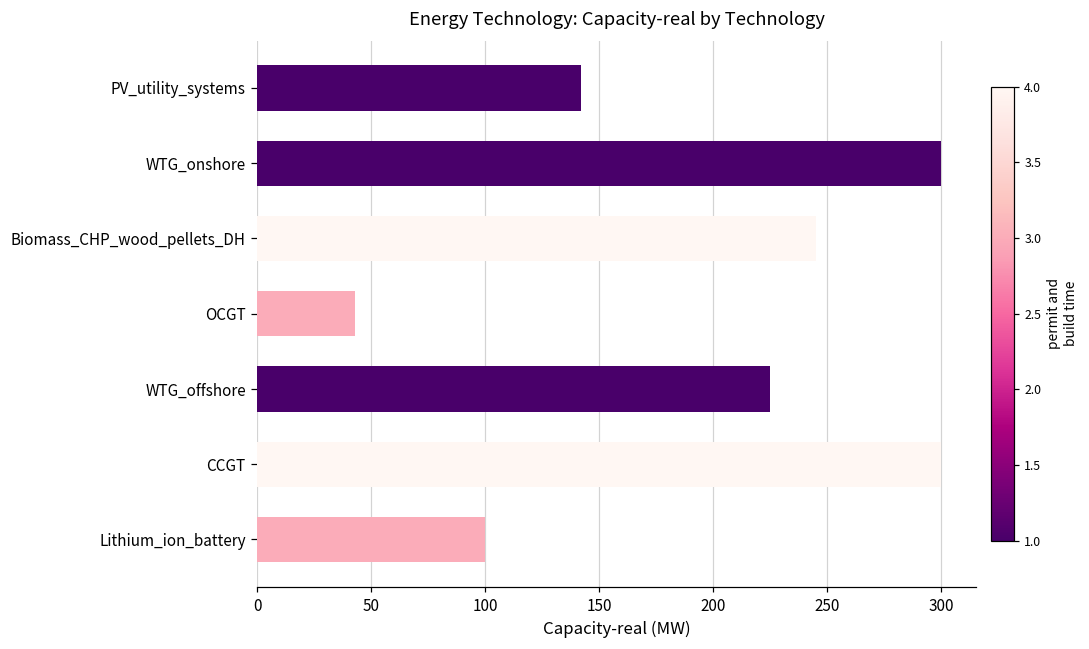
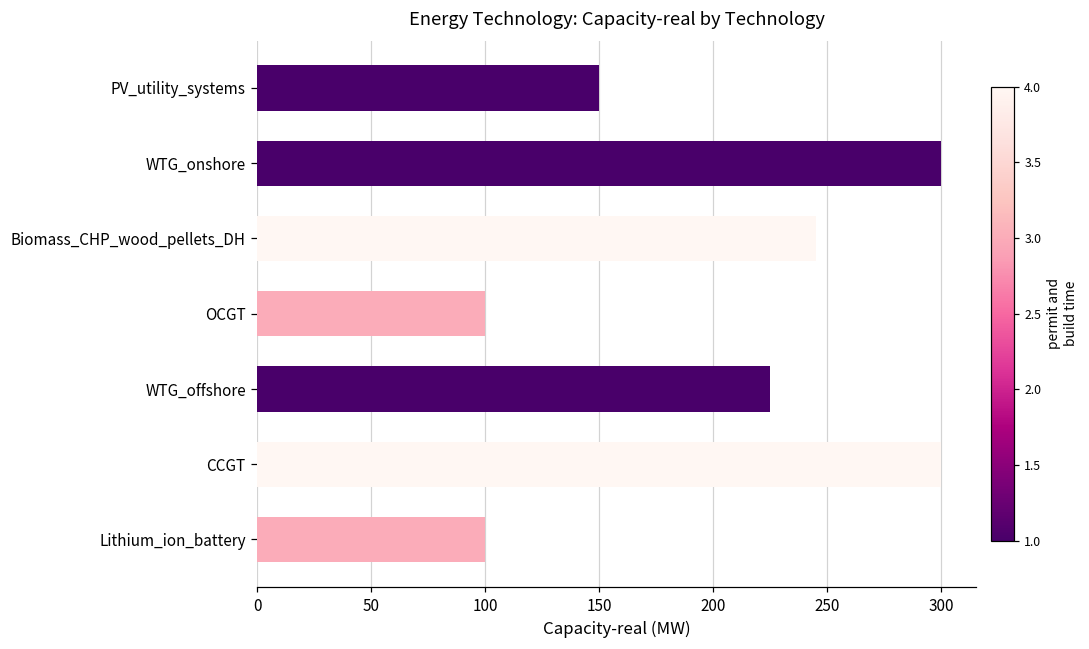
PV_utility_systems: 142 -> 150
OCGT: 43 -> 100
